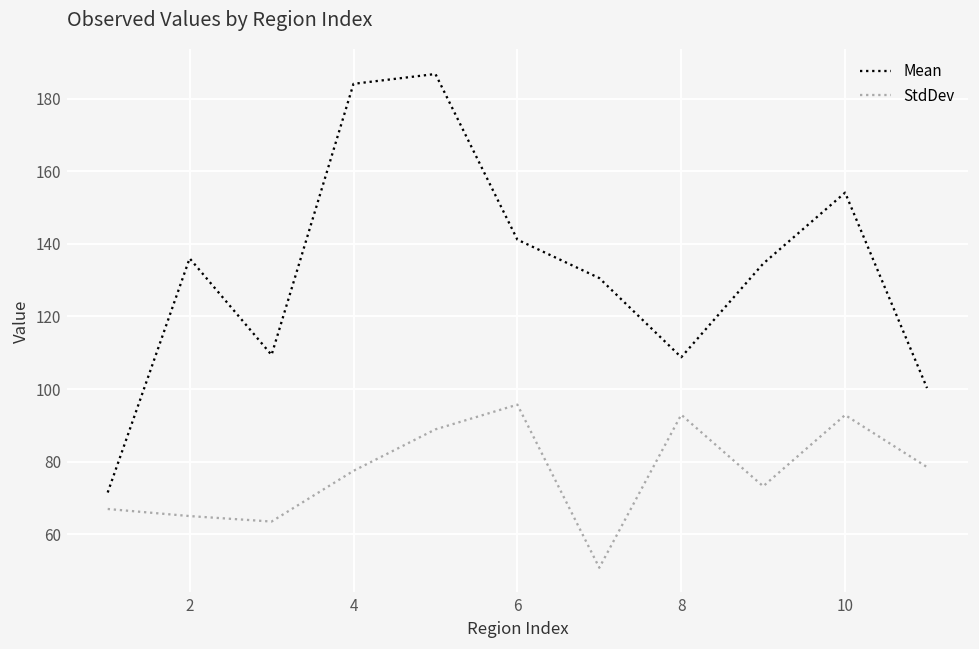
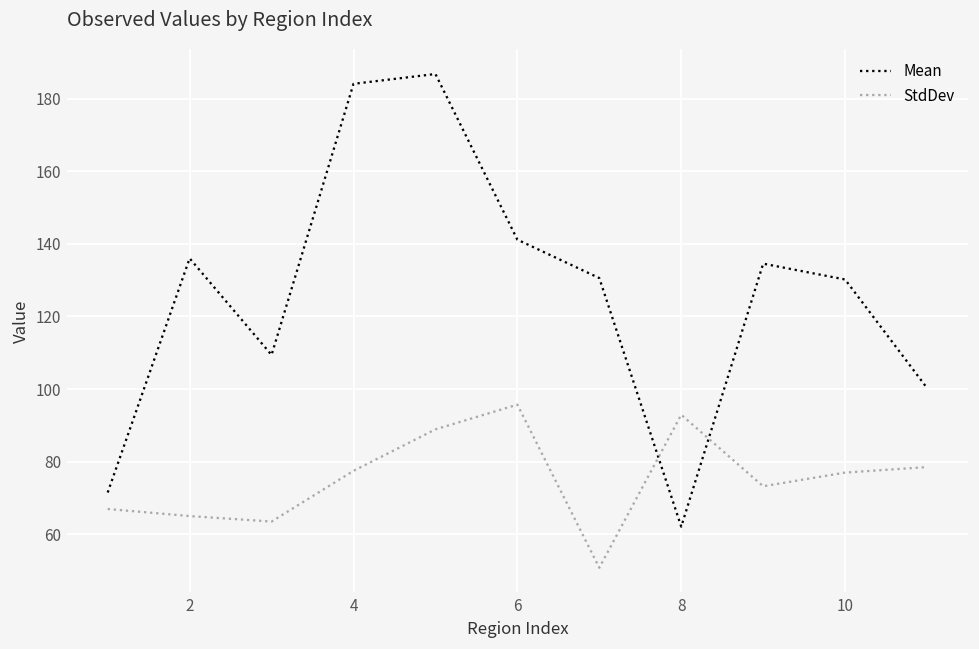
Mean, 8: 109 -> 62
Mean, 10: 154 -> 130
StdDev, 10: 93 -> 77
